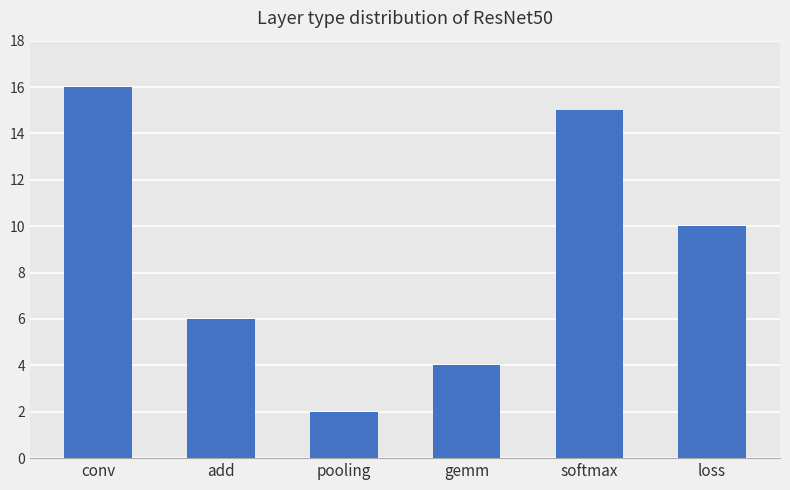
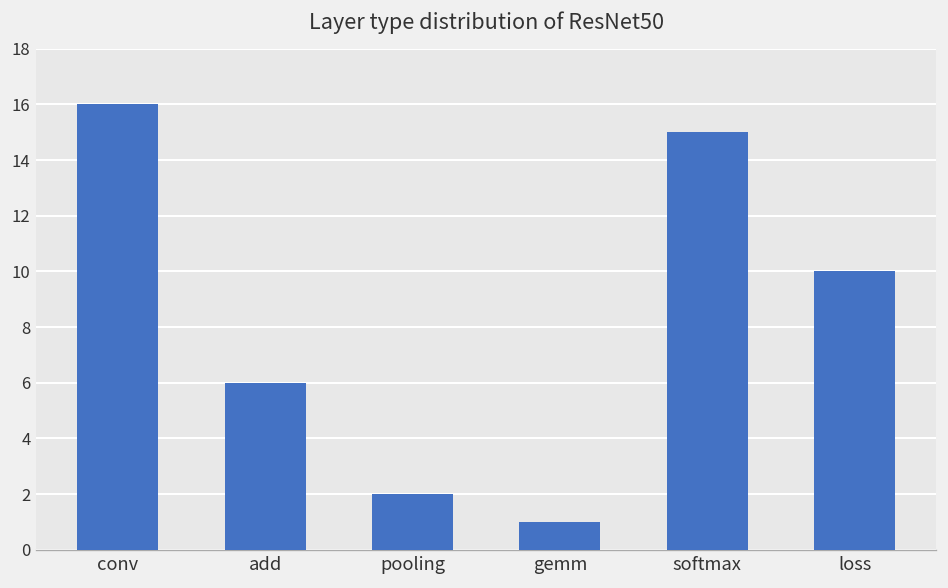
gemm: 4 -> 1
